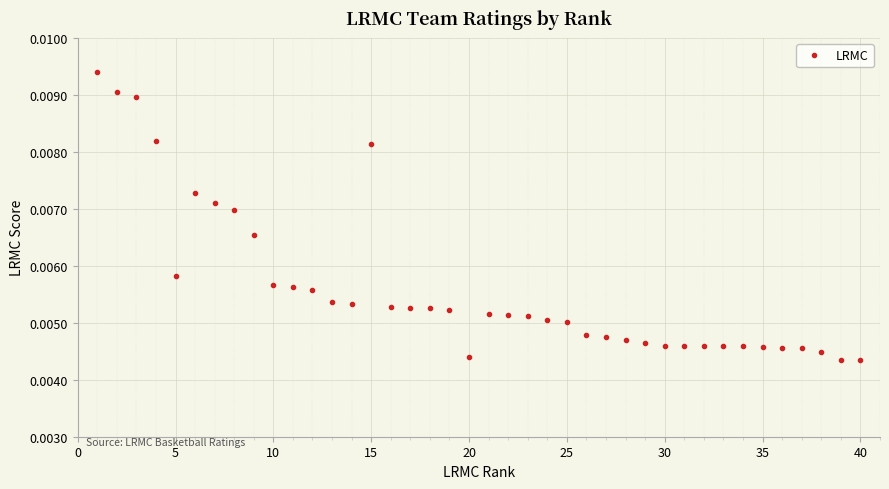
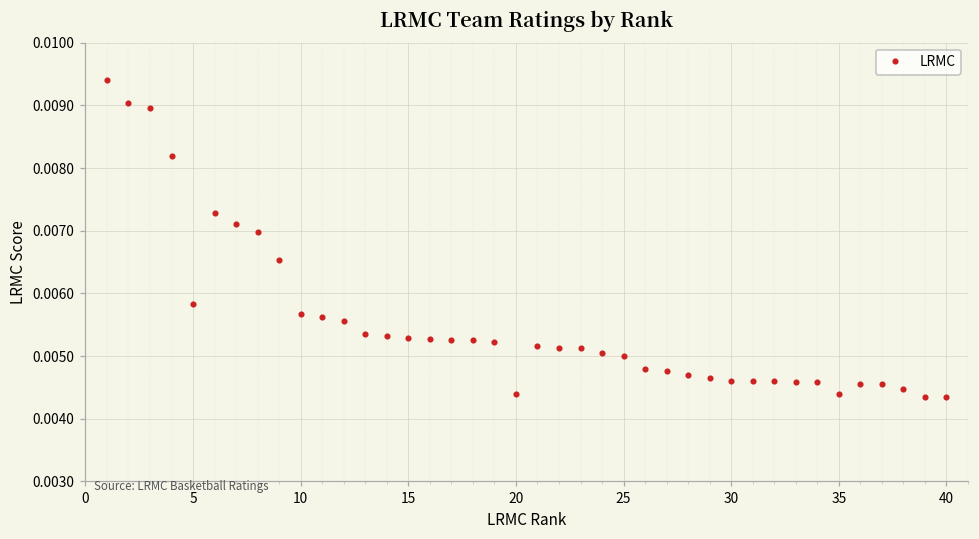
15: 0.0081 -> 0.0053
35: 0.0046 -> 0.0044
